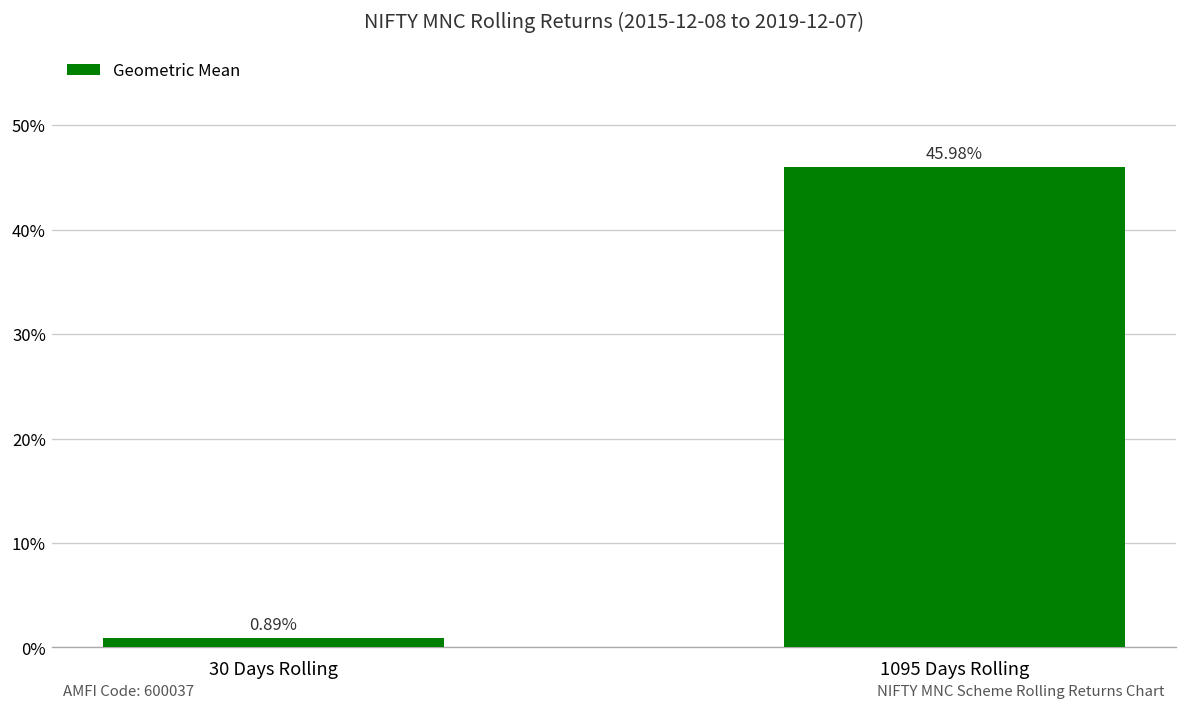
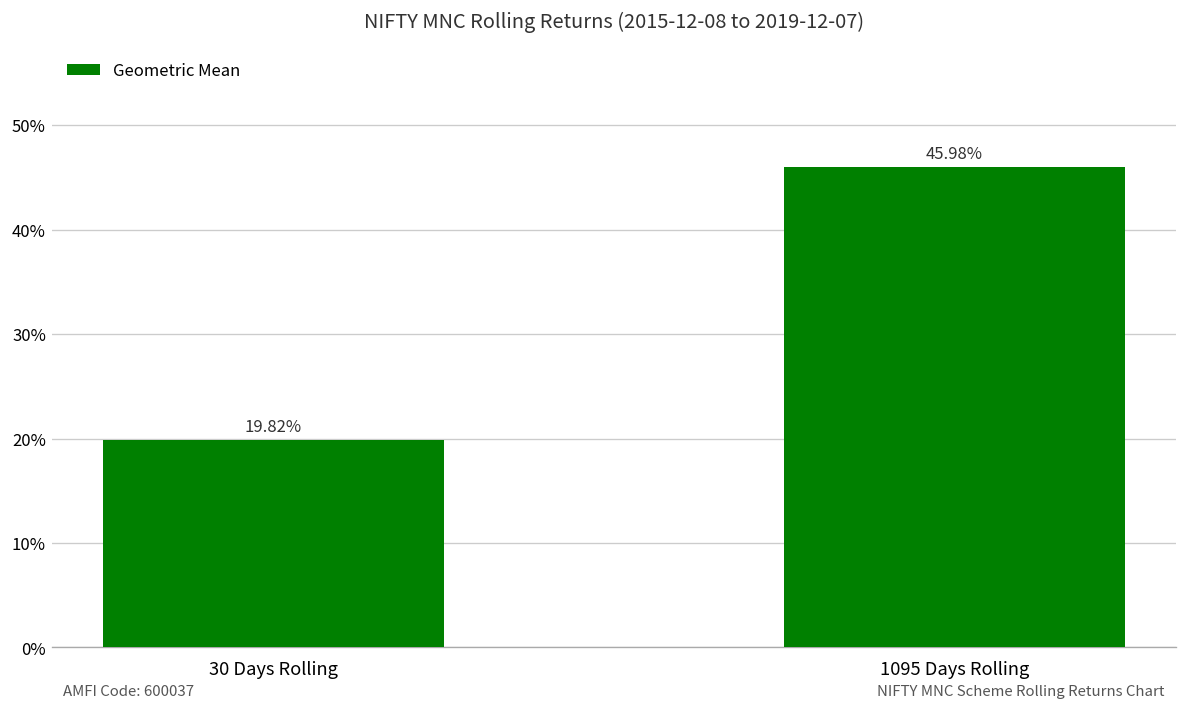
30 Days Rolling: 0.89% -> 19.82%
